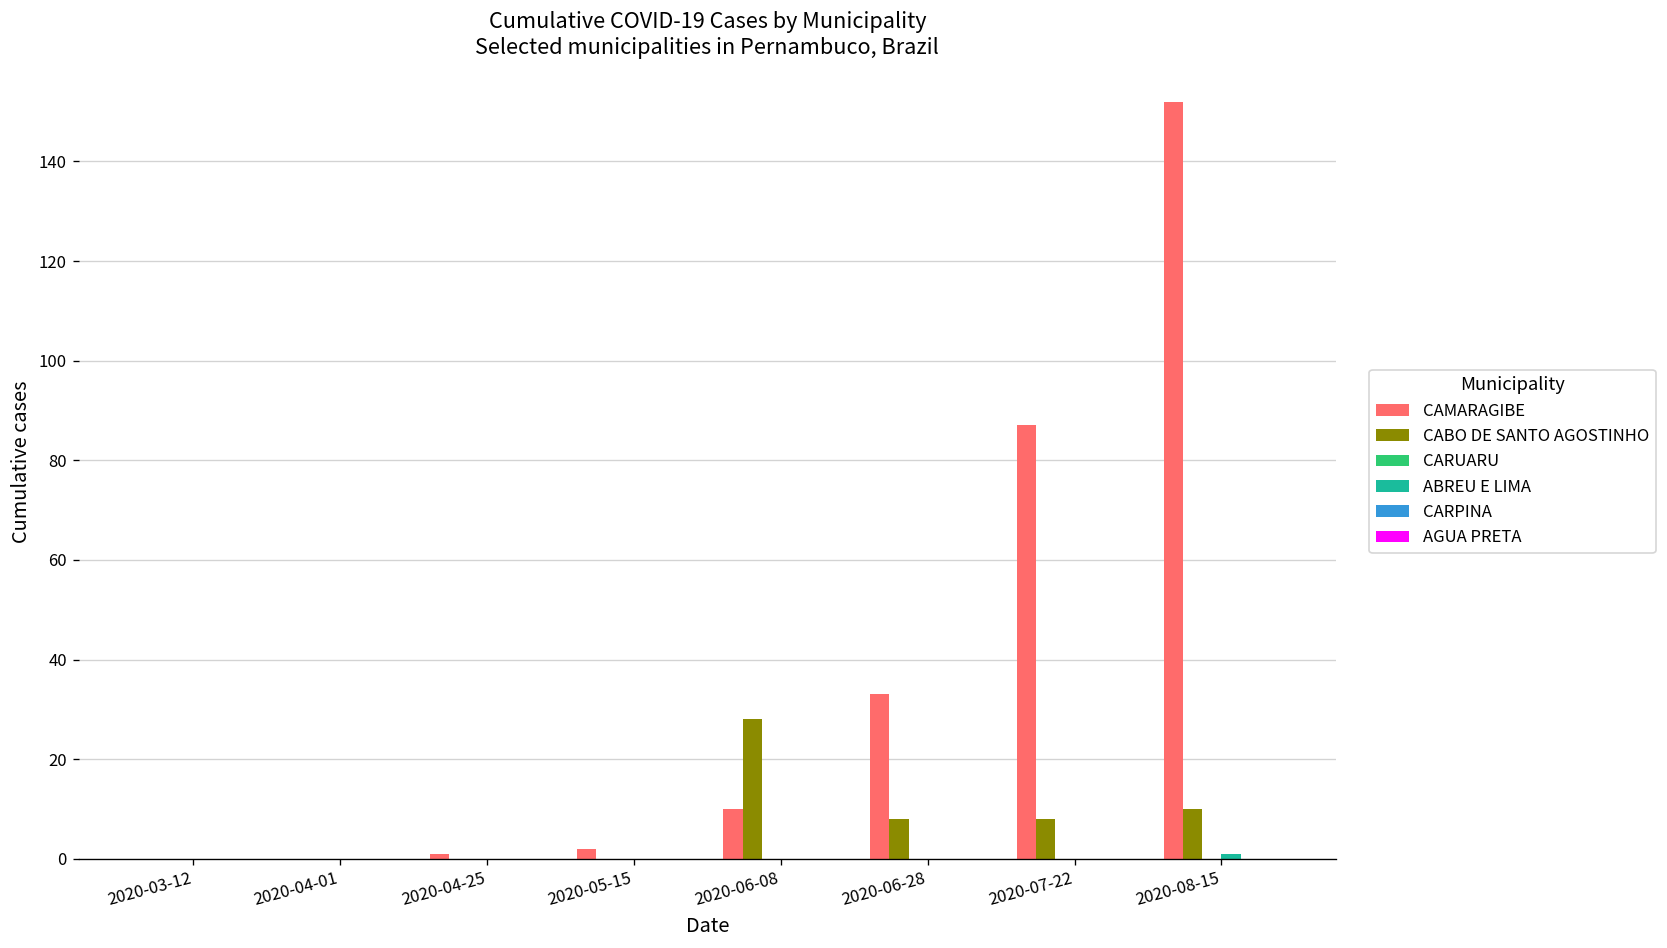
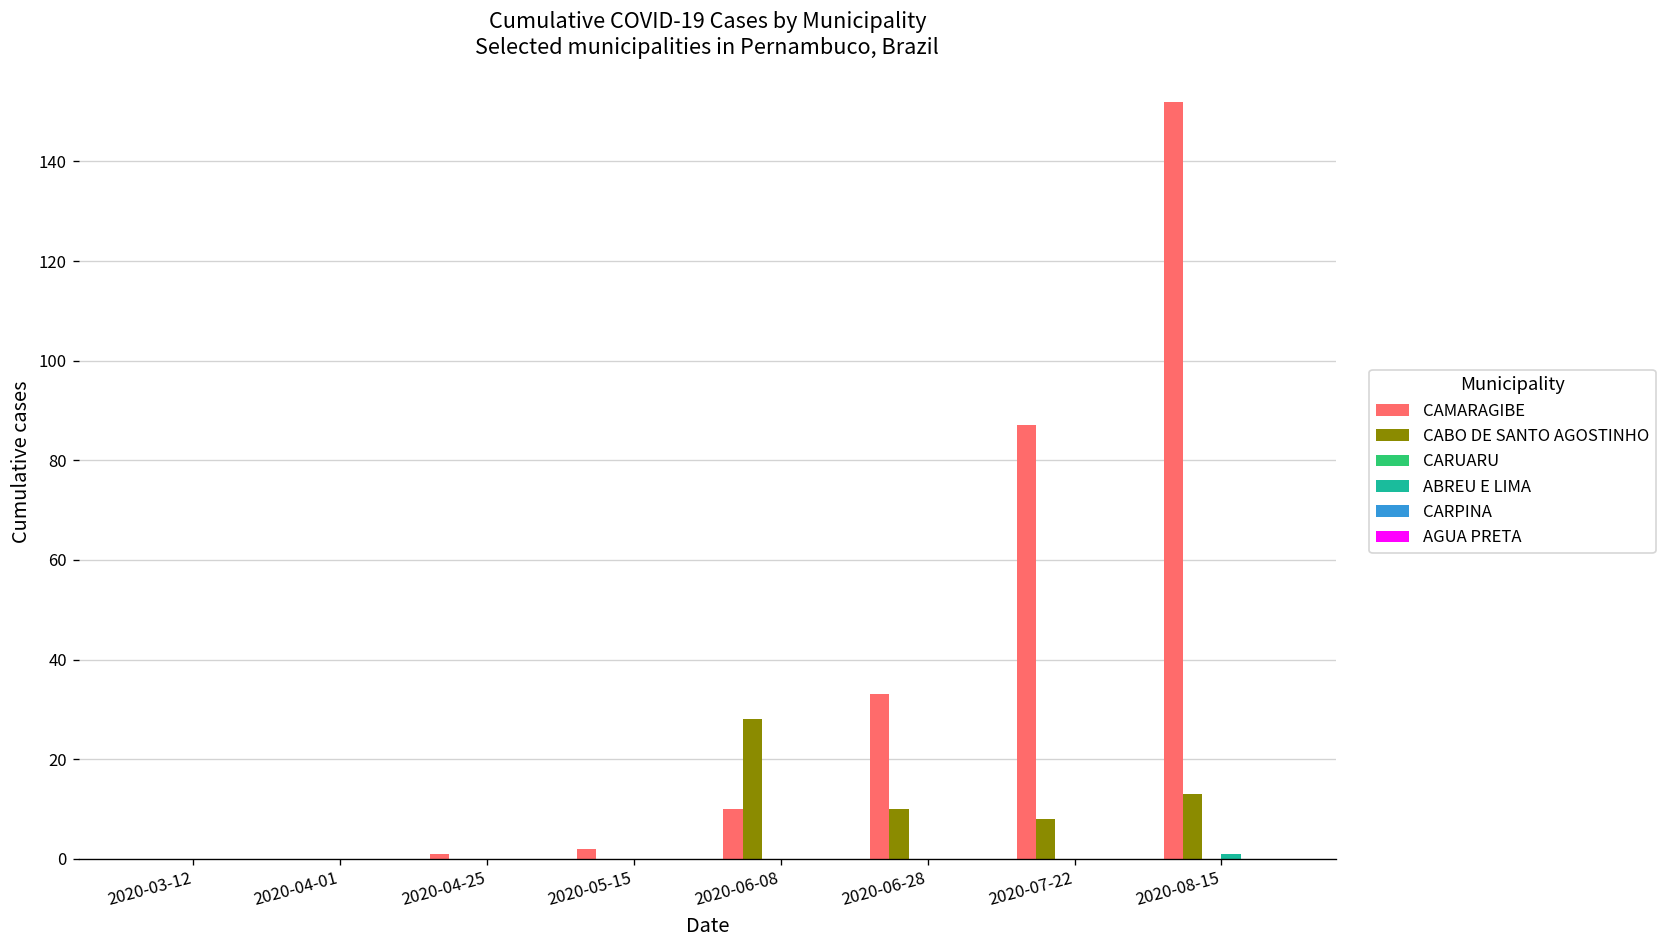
CABO DE SANTO AGOSTINHO, 2020-06-28: 8 -> 10
CABO DE SANTO AGOSTINHO, 2020-08-15: 10 -> 13
